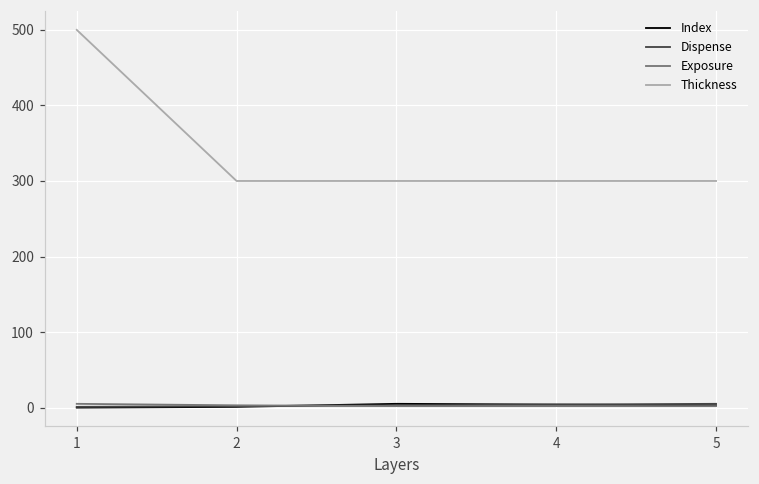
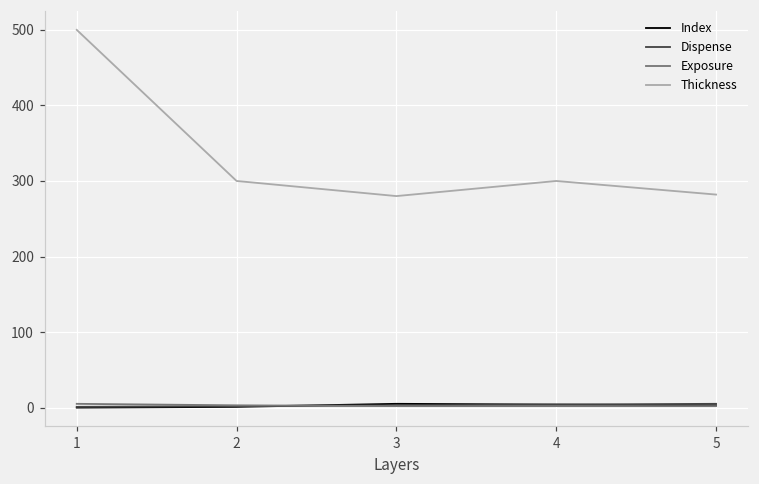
Thickness, 3: 300 -> 280
Thickness, 5: 300 -> 280
